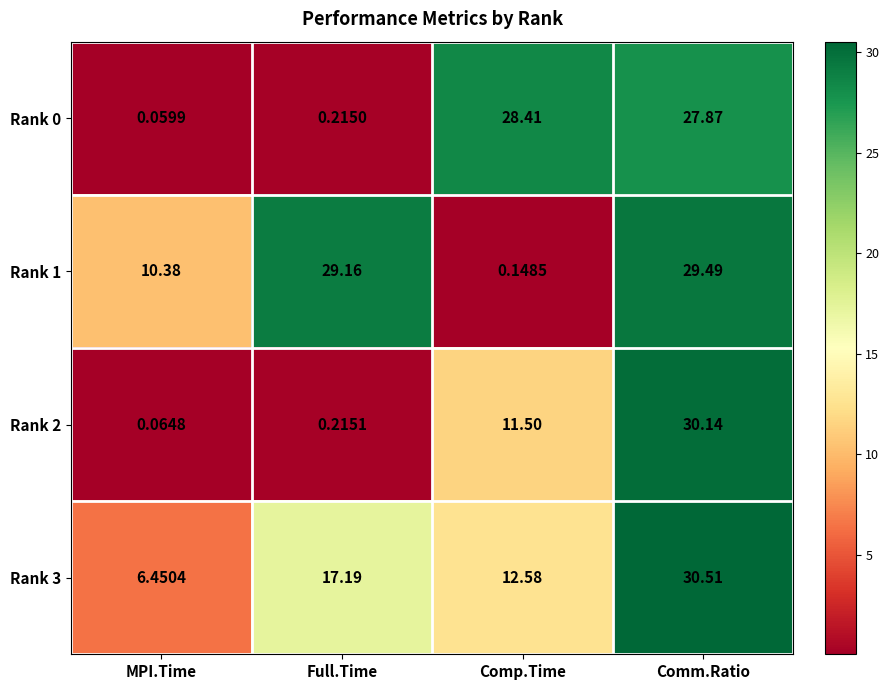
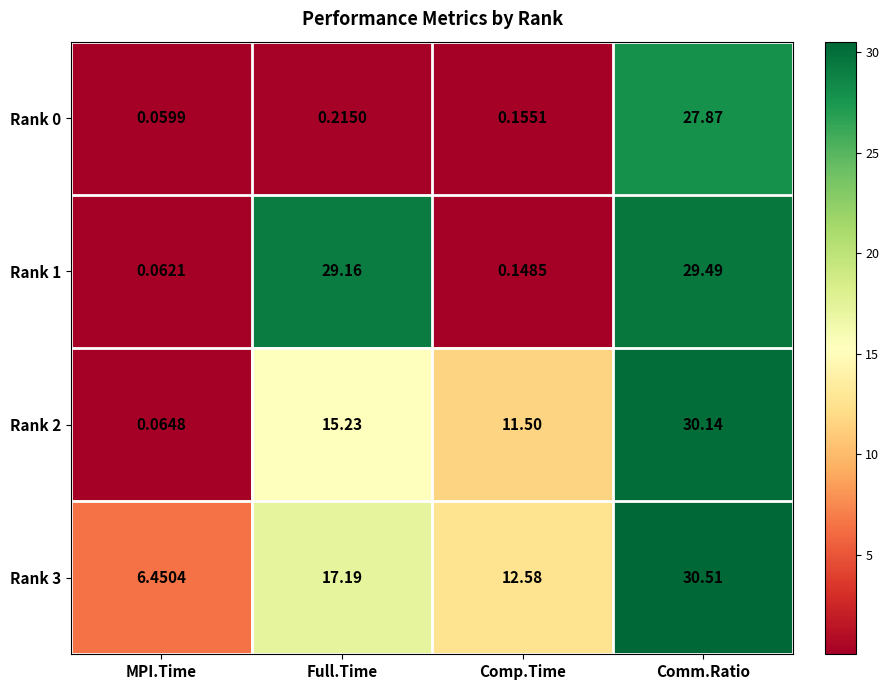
Rank 0, Comp.Time: 28.41 -> 0.1551
Rank 1, MPI.Time: 10.38 -> 0.0621
Rank 2, Full.Time: 0.2151 -> 15.23
